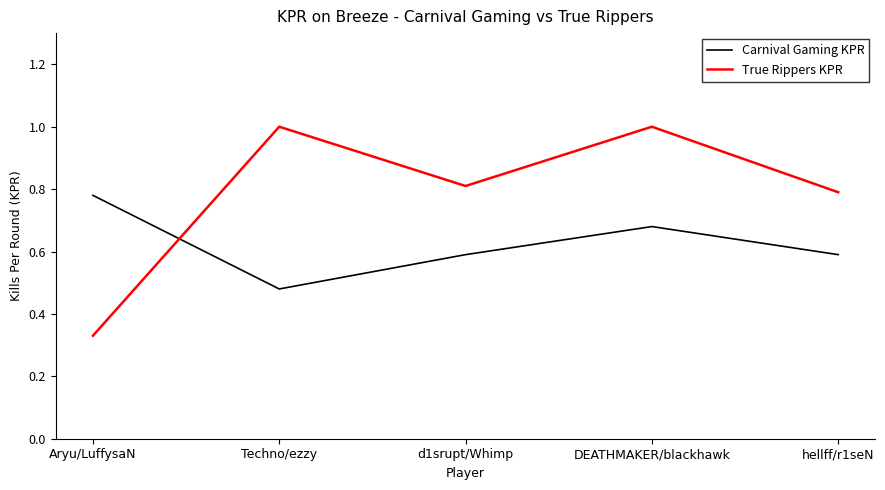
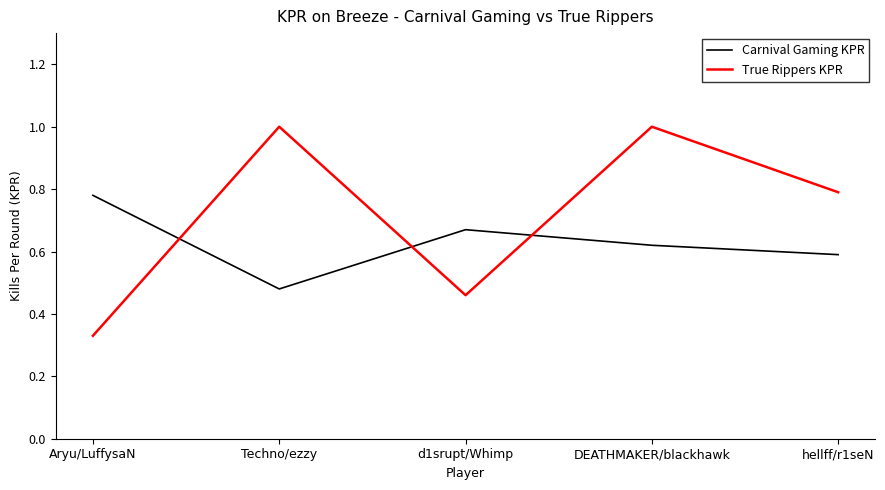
Carnival Gaming KPR, d1srupt/Whimp: 0.59 -> 0.67
True Rippers KPR, d1srupt/Whimp: 0.81 -> 0.46
Carnival Gaming KPR, DEATHMAKER/blackhawk: 0.68 -> 0.62
